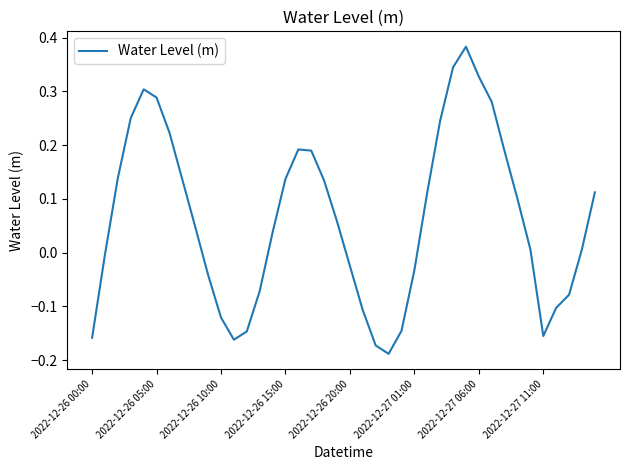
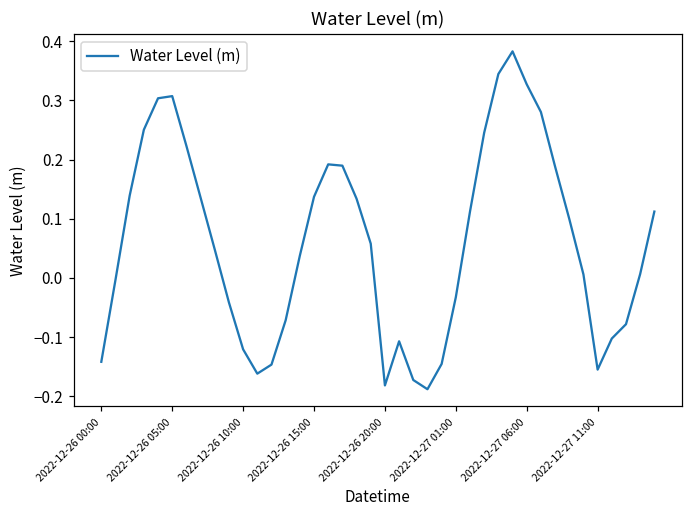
2022-12-26 00:00: -0.16 -> -0.14
2022-12-26 05:00: 0.29 -> 0.31
2022-12-26 20:00: -0.02 -> -0.18
